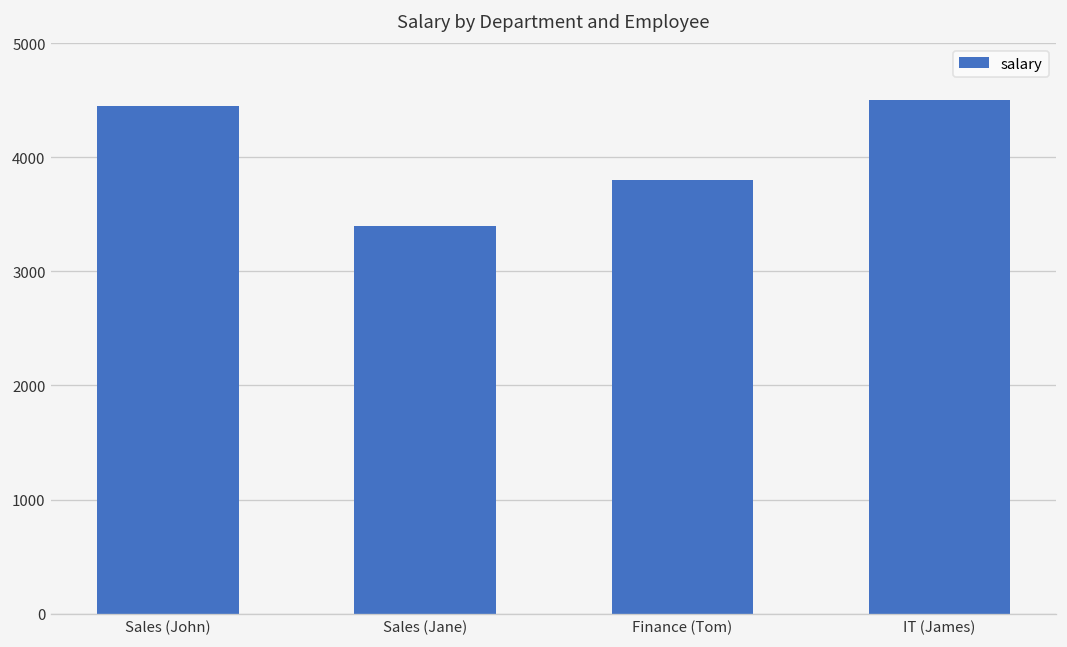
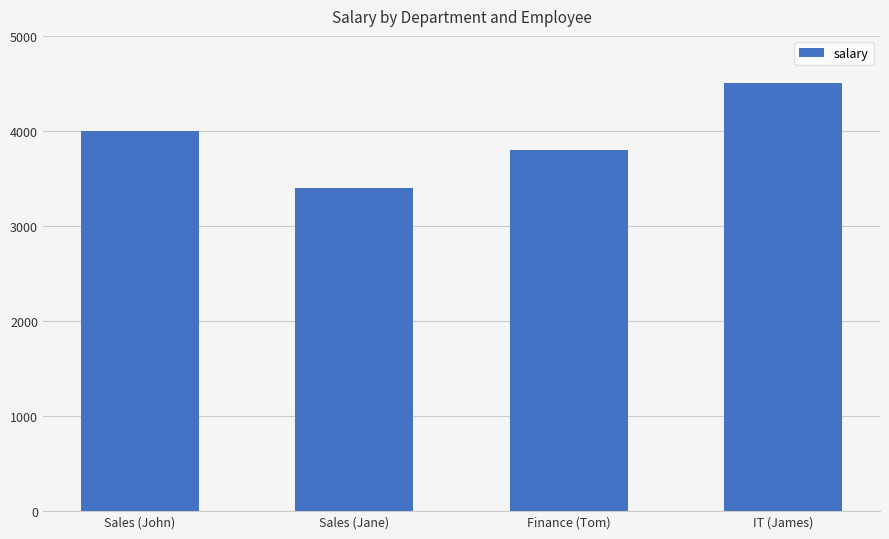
Sales (John): 4400 -> 4000
